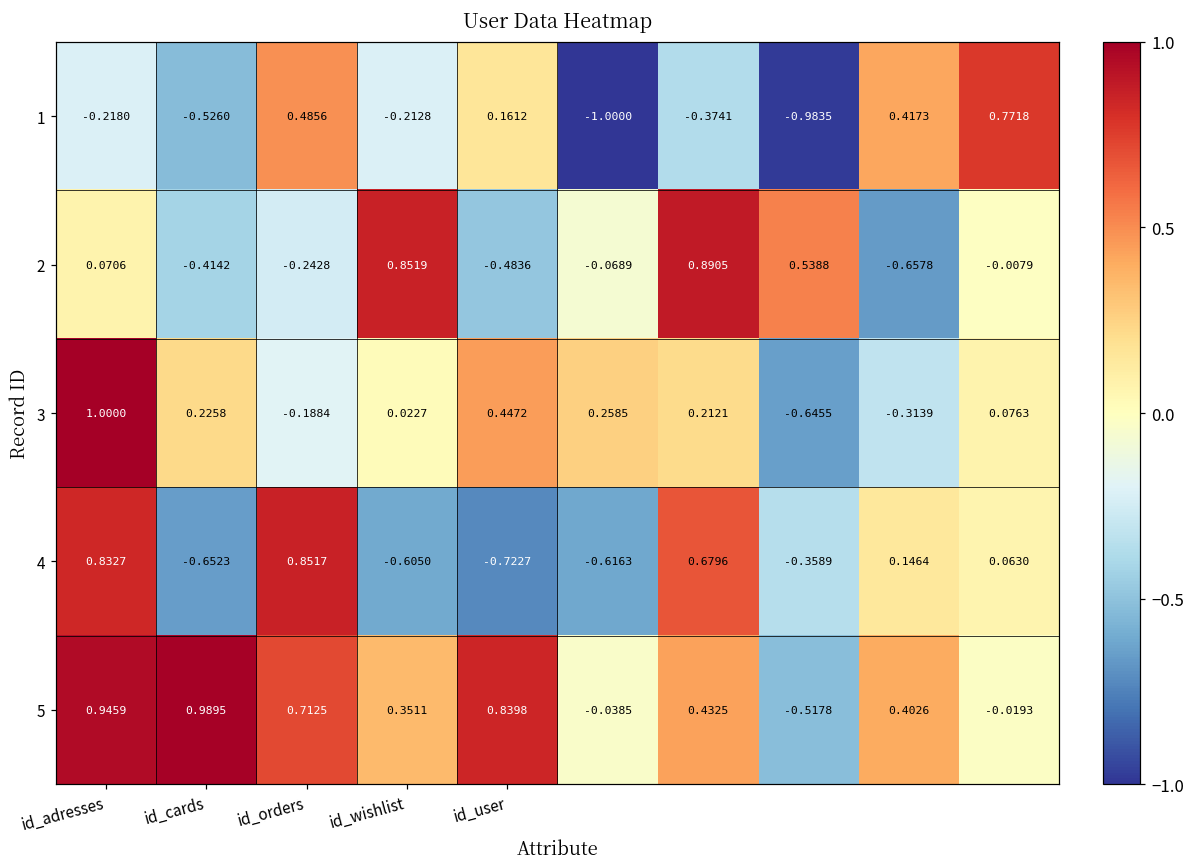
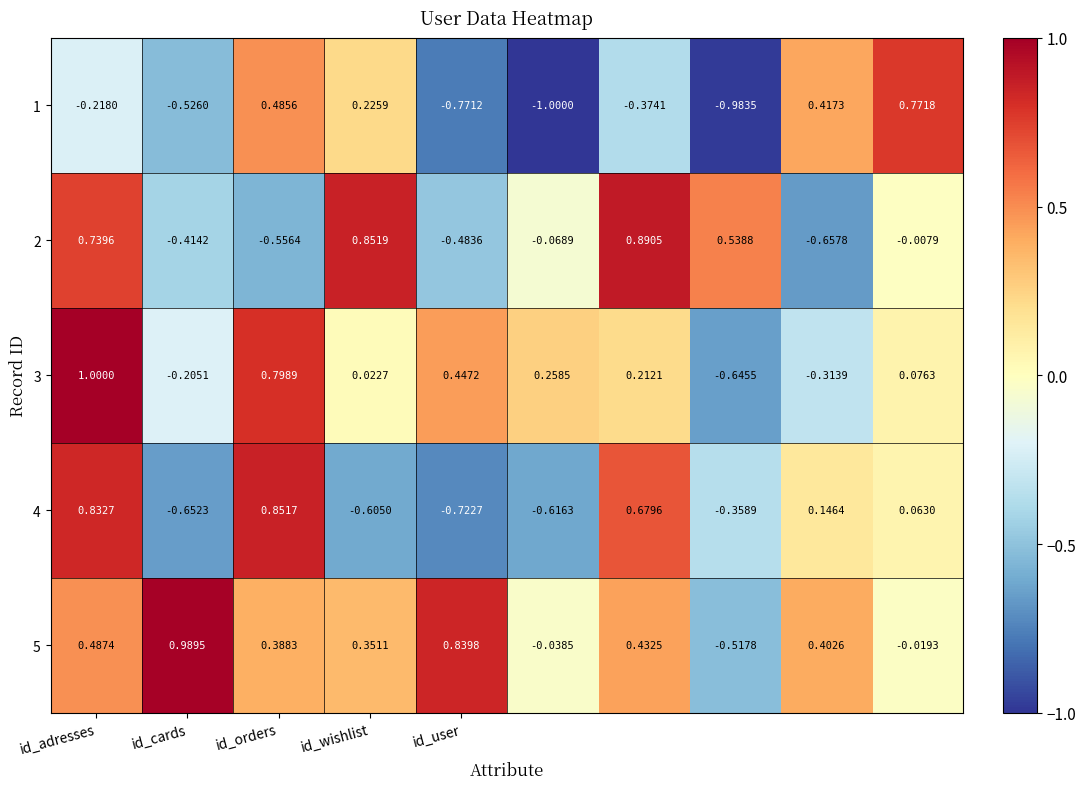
1, id_wishlist: -0.2128 -> 0.2259
1, id_user: 0.1612 -> -0.7712
2, id_adresses: 0.0706 -> 0.7396
2, id_orders: -0.2428 -> -0.5564
3, id_cards: 0.2258 -> -0.2051
3, id_orders: -0.1884 -> 0.7989
5, id_adresses: 0.9459 -> 0.4874
5, id_orders: 0.7125 -> 0.3883
